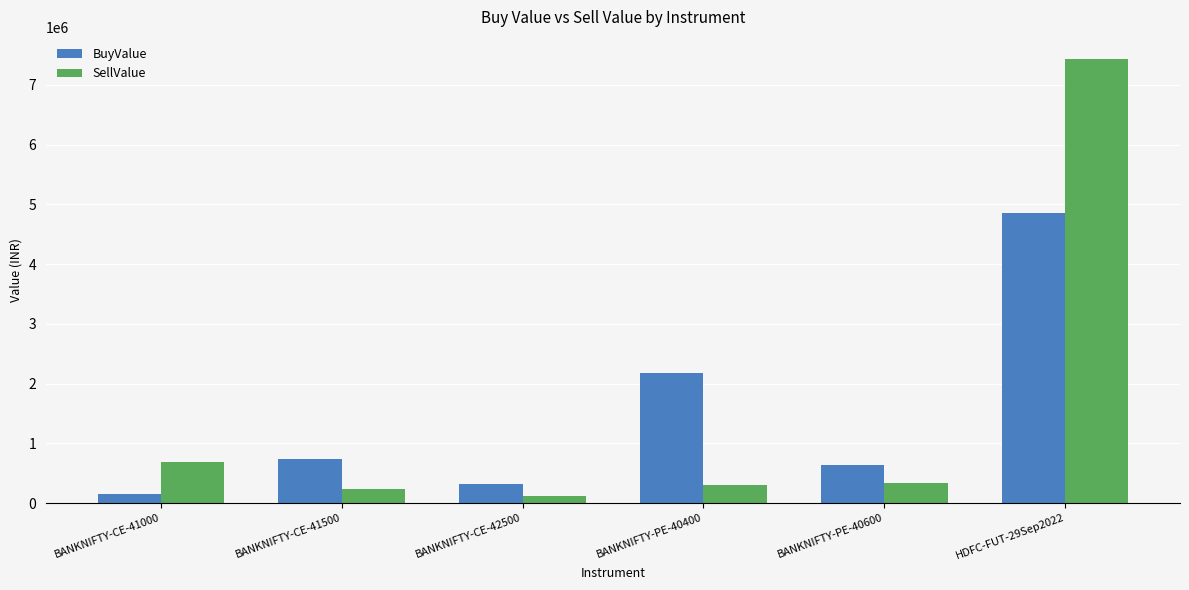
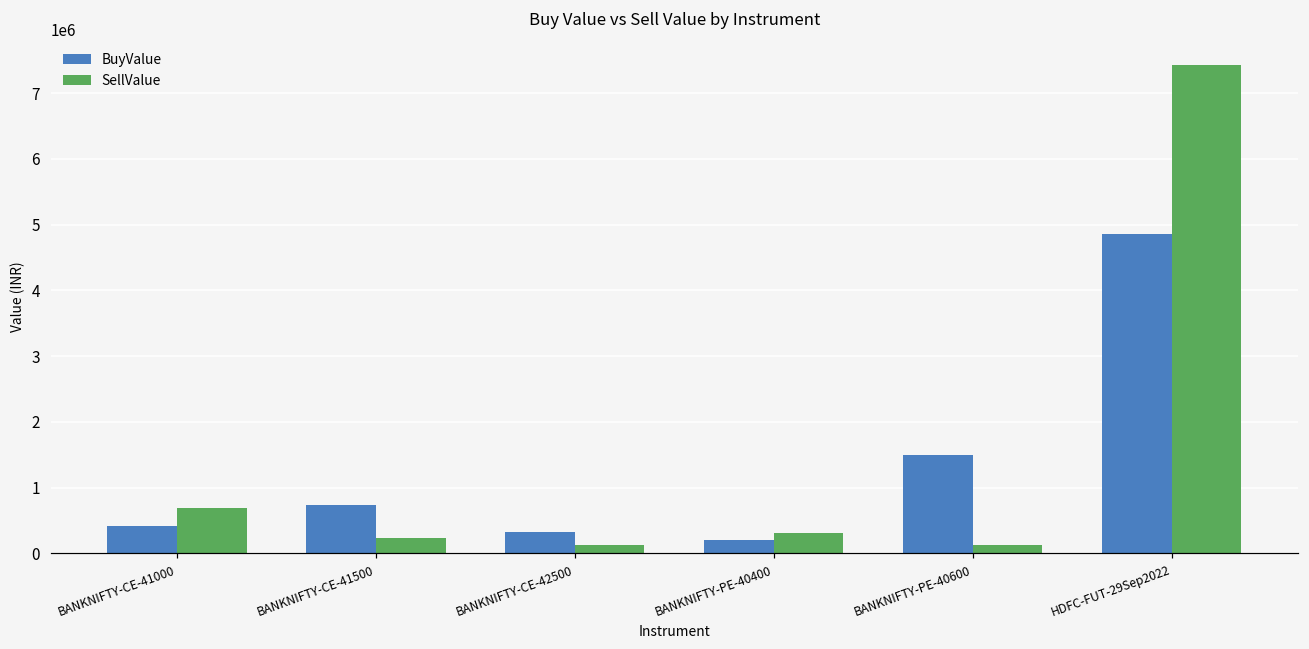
BuyValue, BANKNIFTY-CE-41000: 200000 -> 400000
BuyValue, BANKNIFTY-PE-40400: 2200000 -> 200000
BuyValue, BANKNIFTY-PE-40600: 600000 -> 1500000
SellValue, BANKNIFTY-PE-40600: 300000 -> 100000
